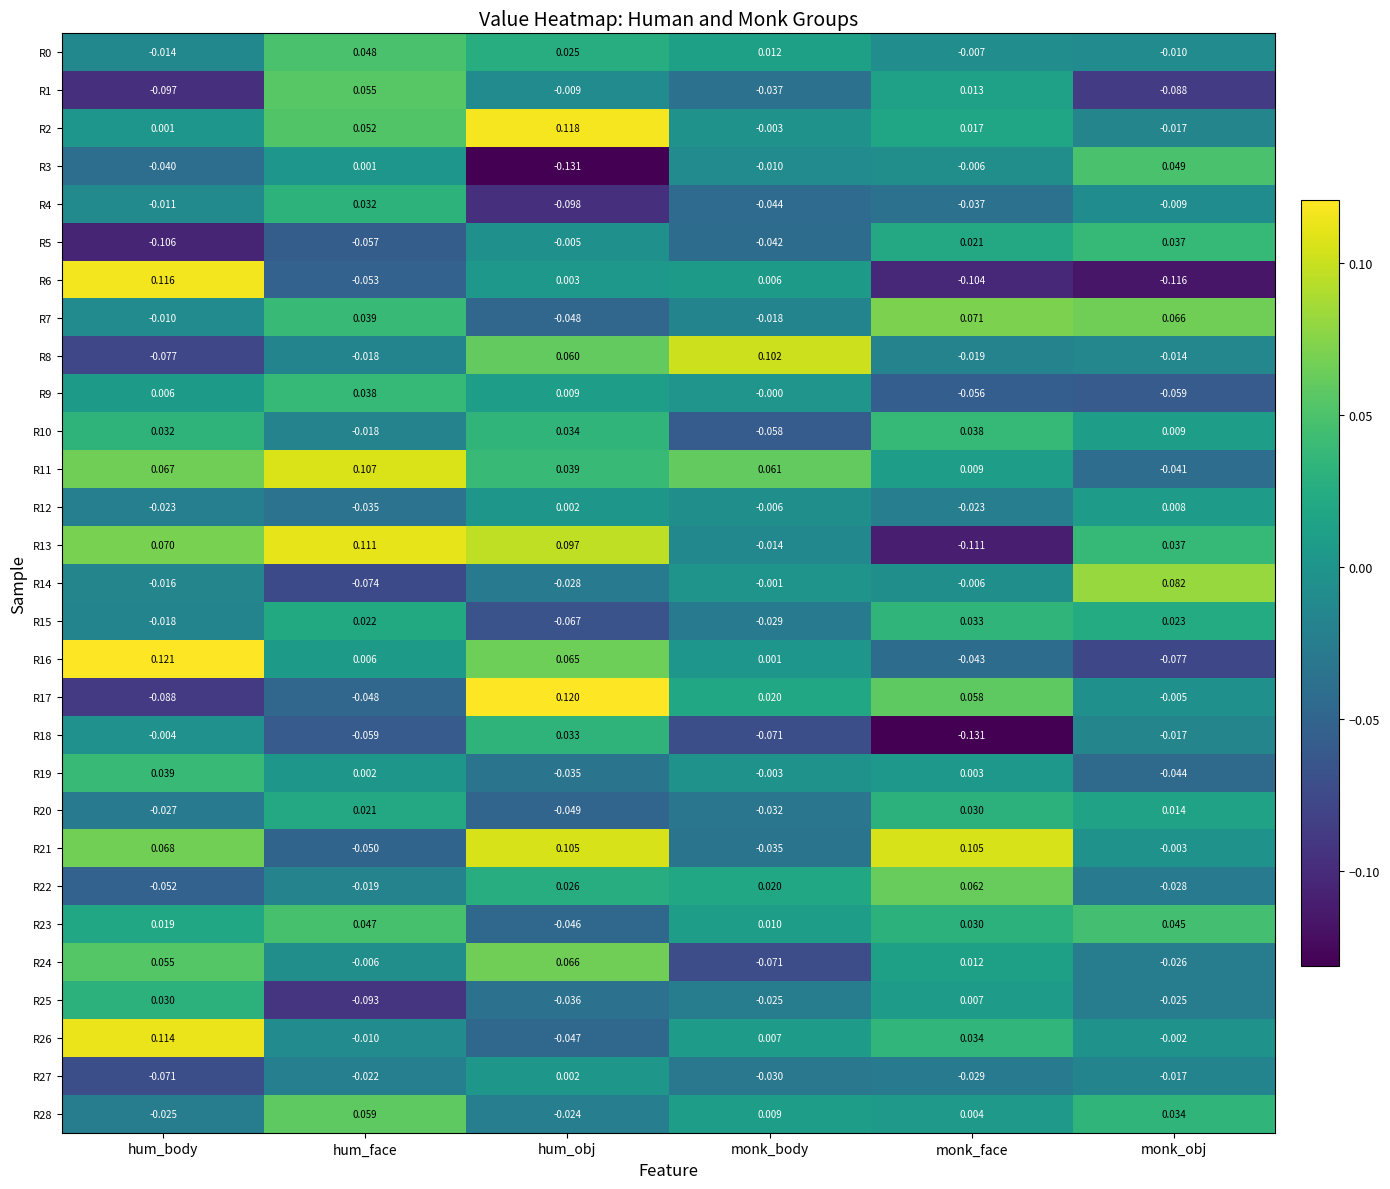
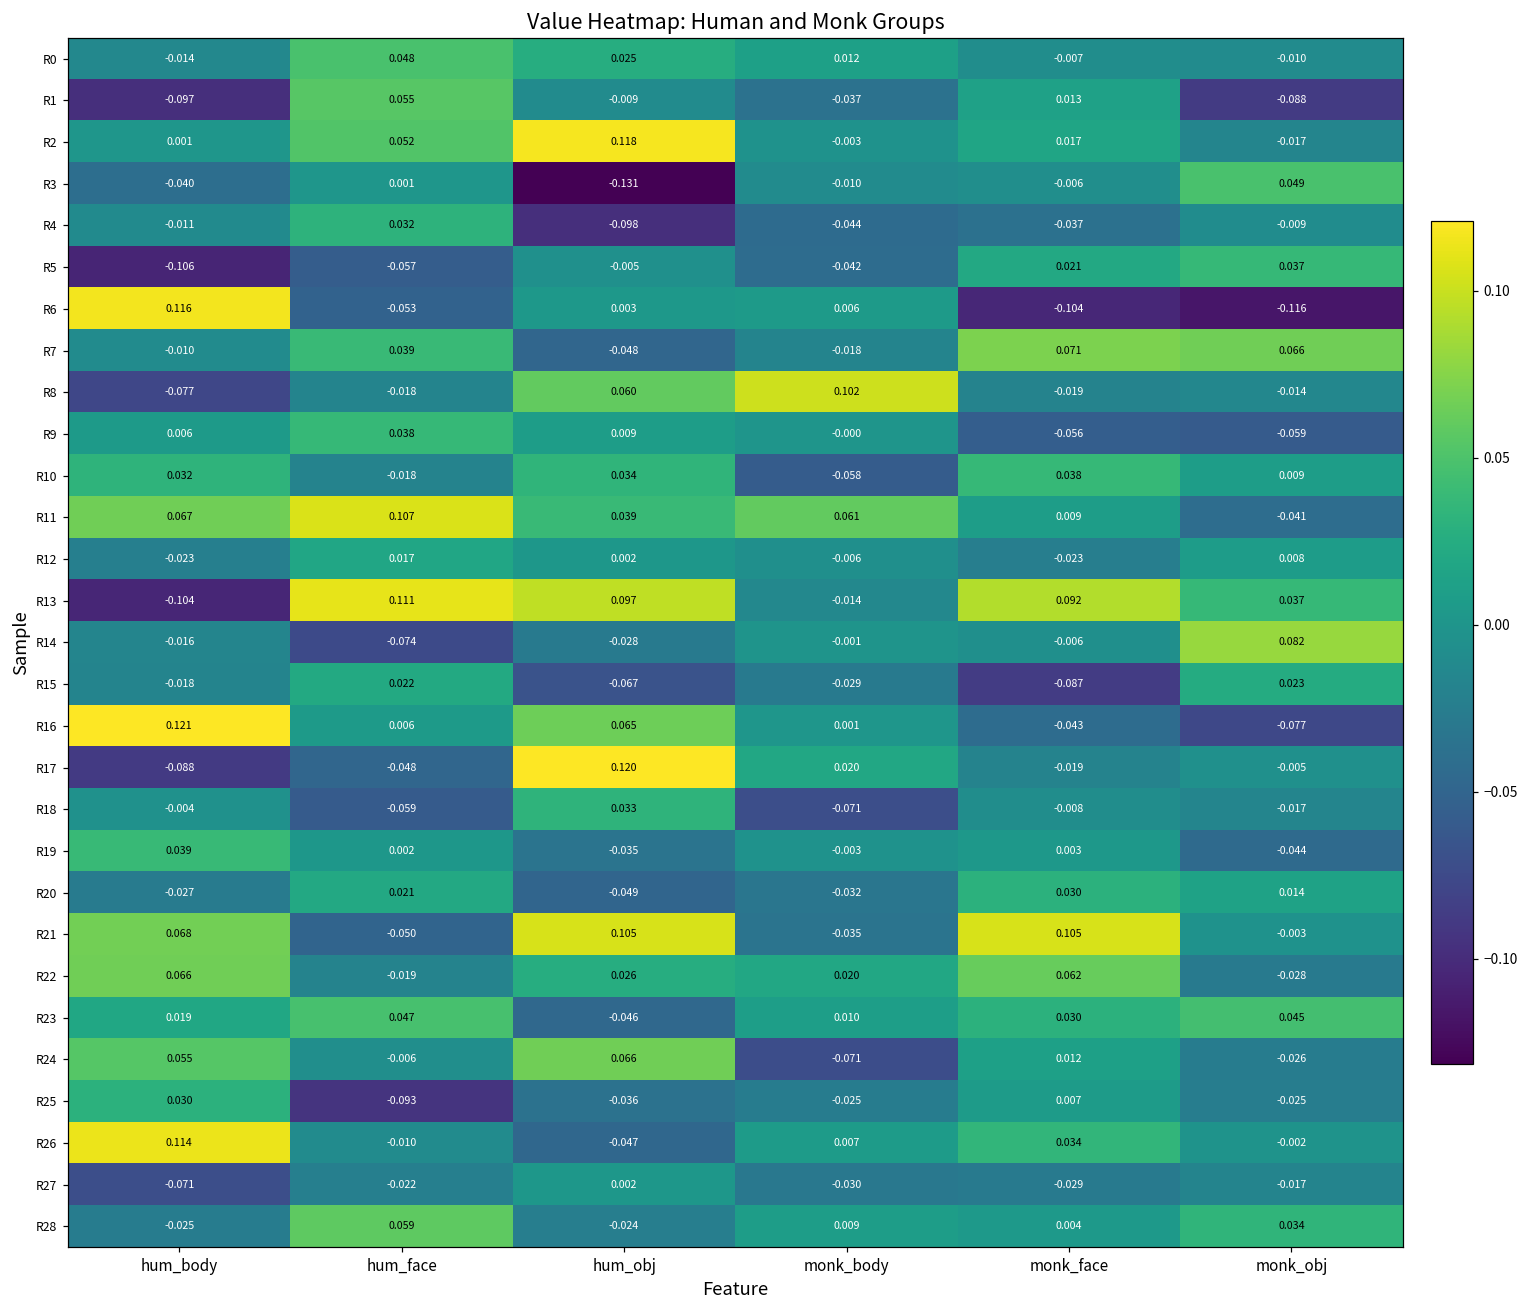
R12, hum_face: -0.035 -> 0.017
R13, hum_body: 0.070 -> -0.104
R13, monk_face: -0.111 -> 0.092
R15, monk_face: 0.033 -> -0.087
R17, monk_face: 0.058 -> -0.019
R18, monk_face: -0.131 -> -0.008
R22, hum_body: -0.052 -> 0.066
